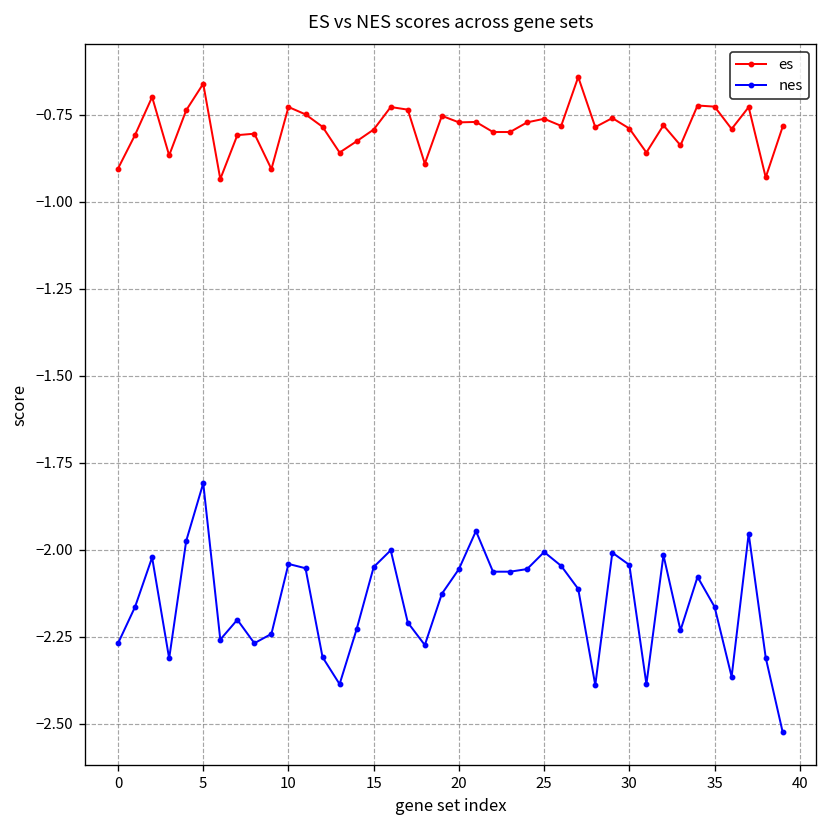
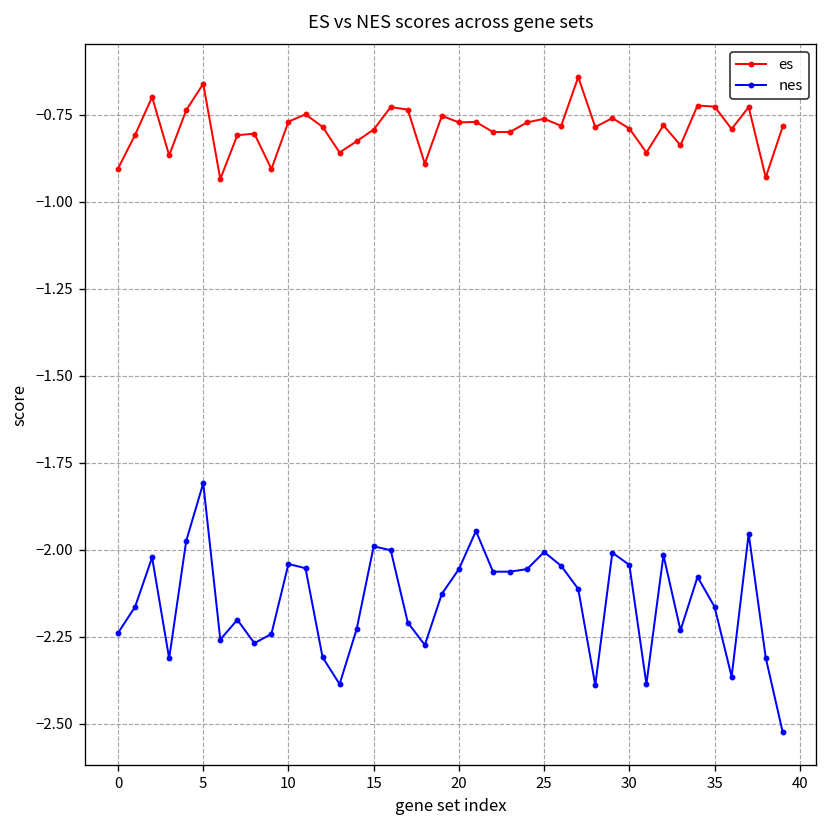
nes, 0: -2.27 -> -2.24
es, 10: -0.73 -> -0.77
nes, 15: -2.05 -> -1.99
